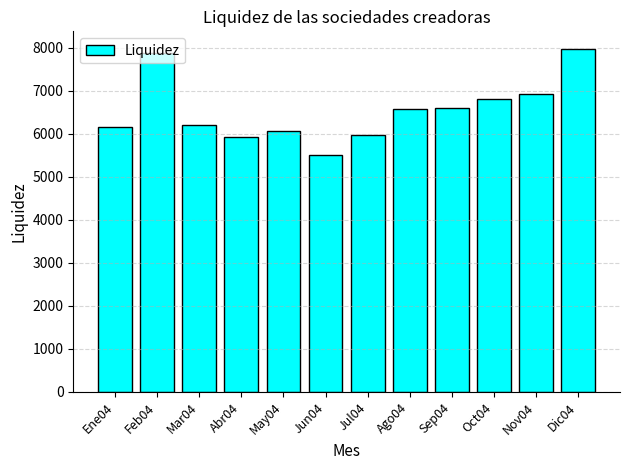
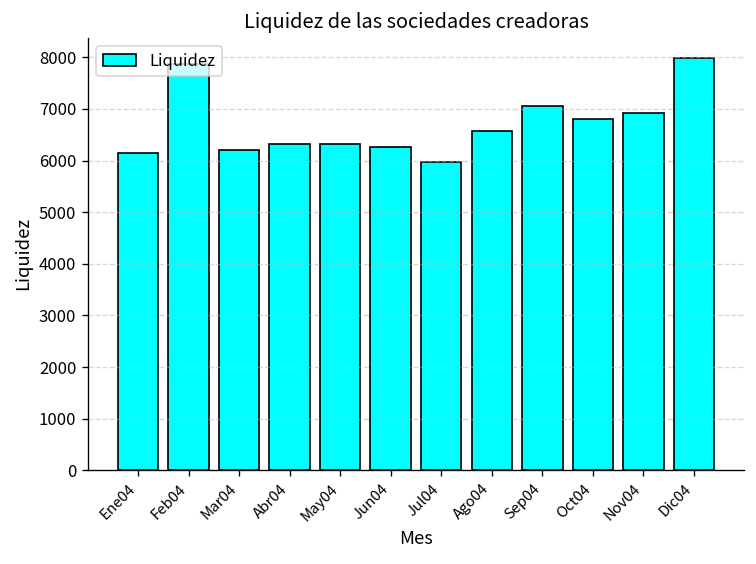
Abr04: 5900 -> 6300
May04: 6100 -> 6300
Jun04: 5500 -> 6300
Sep04: 6600 -> 7100
